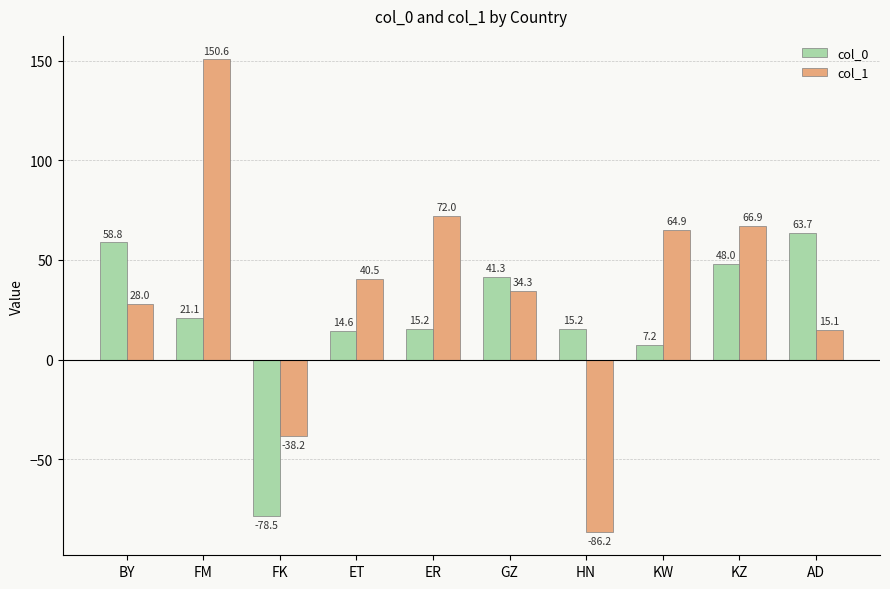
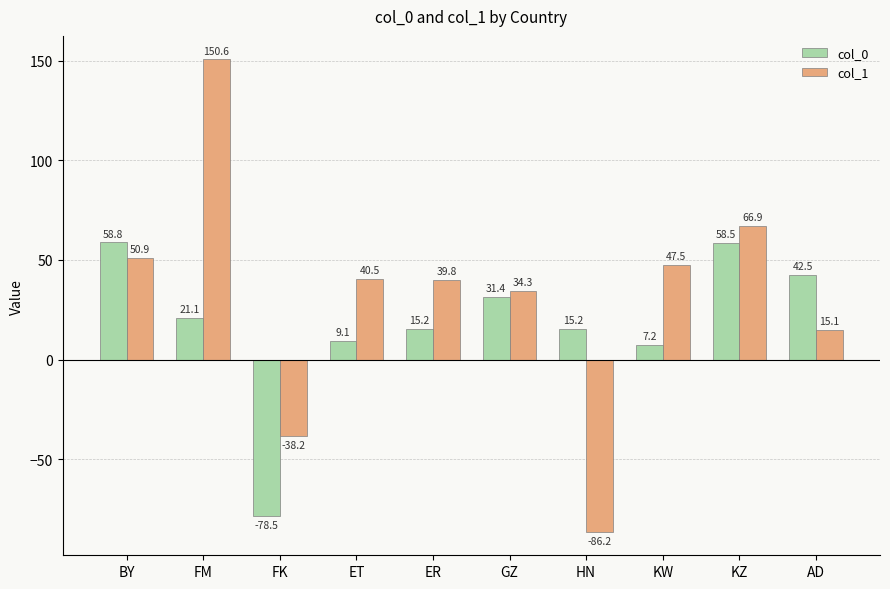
col_1, BY: 28.0 -> 50.9
col_0, ET: 14.6 -> 9.1
col_1, ER: 72.0 -> 39.8
col_0, GZ: 41.3 -> 31.4
col_1, KW: 64.9 -> 47.5
col_0, KZ: 48.0 -> 58.5
col_0, AD: 63.7 -> 42.5
